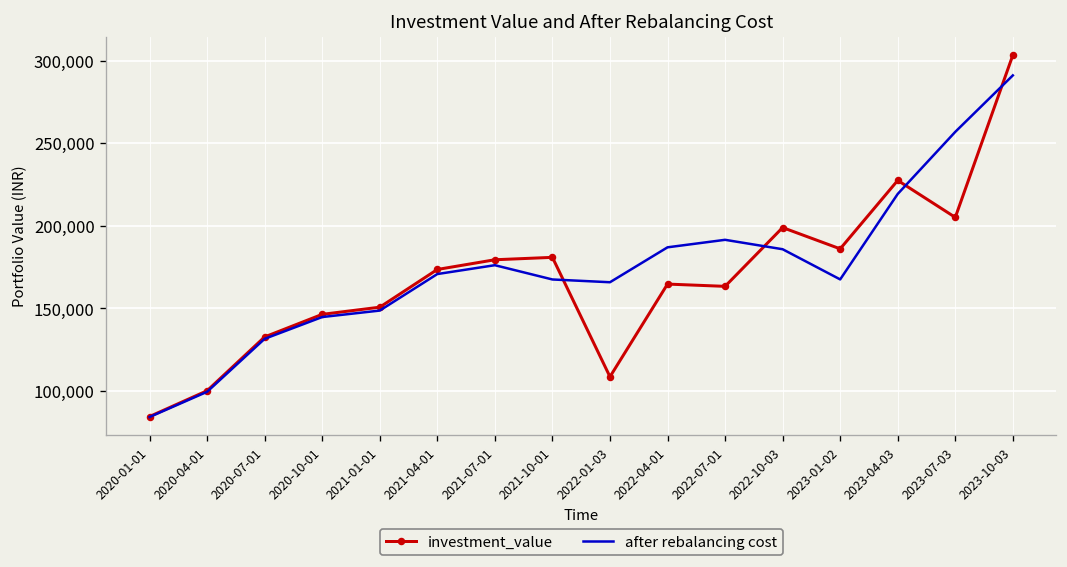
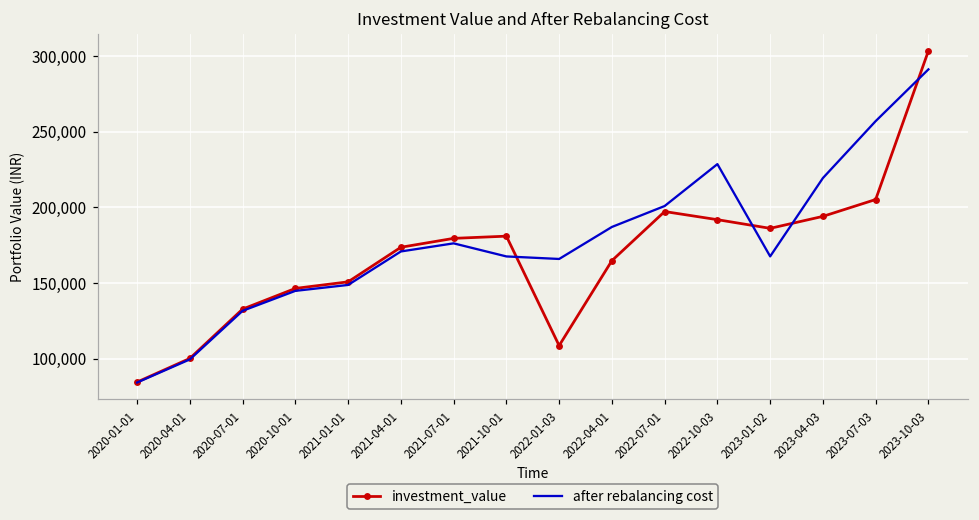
investment_value, 2022-07-01: 163,000 -> 197,000
after rebalancing cost, 2022-07-01: 192,000 -> 201,000
investment_value, 2022-10-03: 199,000 -> 192,000
after rebalancing cost, 2022-10-03: 186,000 -> 229,000
investment_value, 2023-04-03: 228,000 -> 194,000
